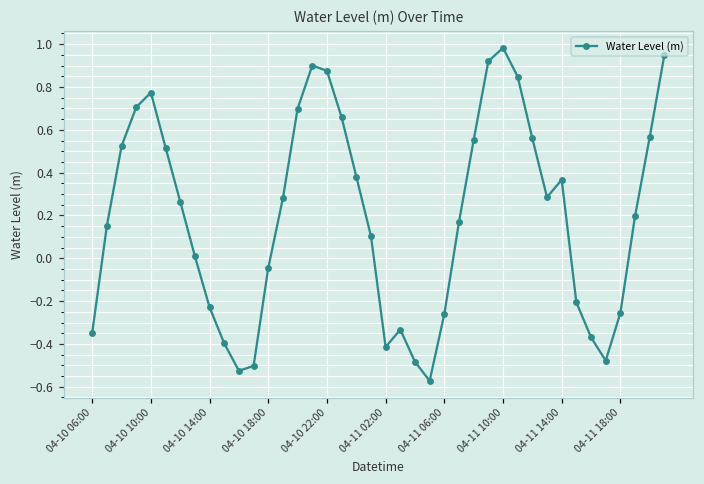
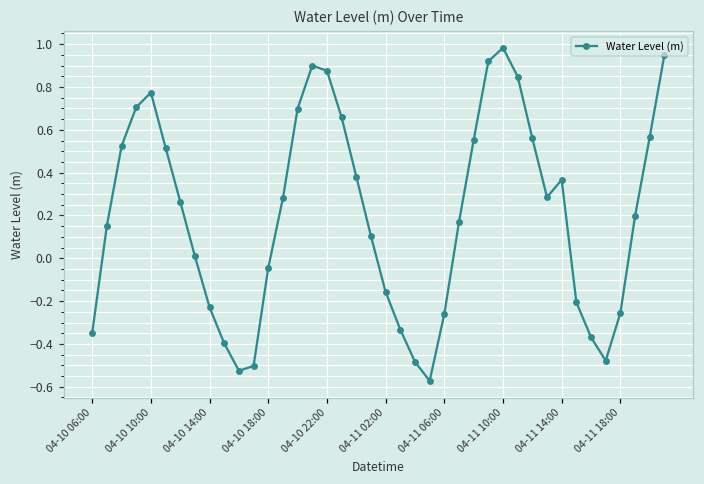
04-11 02:00: -0.41 -> -0.16
